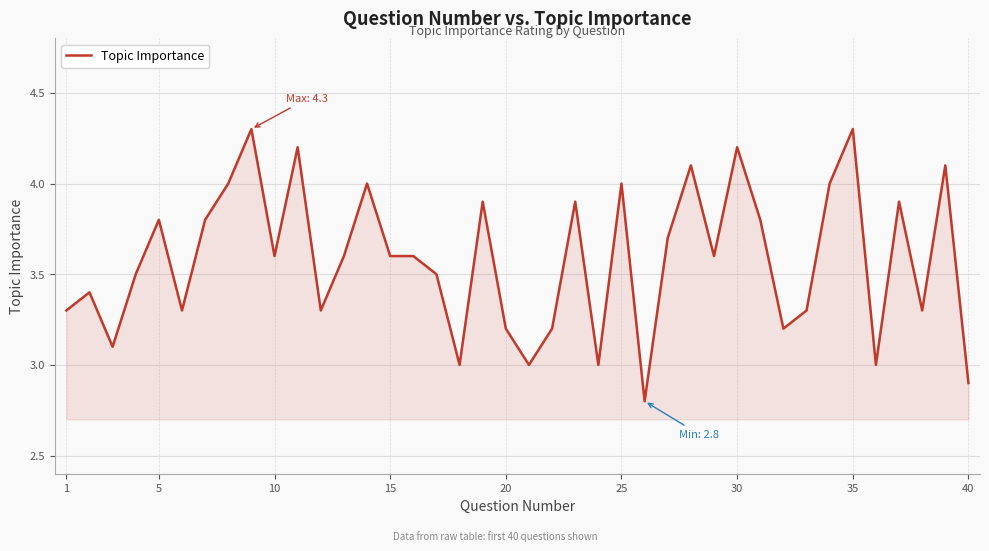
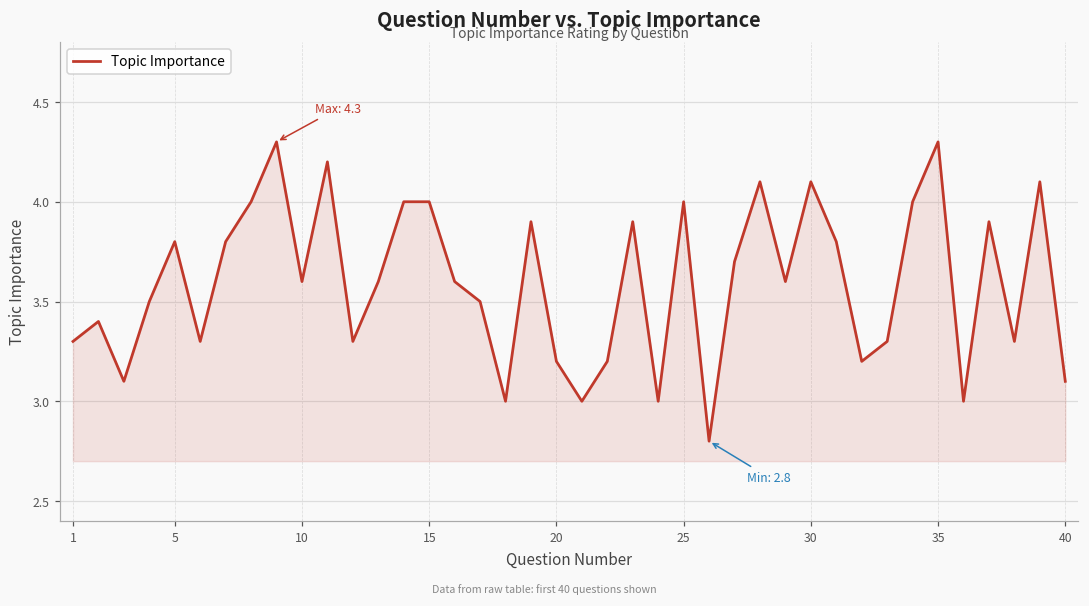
15: 3.6 -> 4.0
30: 4.2 -> 4.1
40: 2.9 -> 3.1
